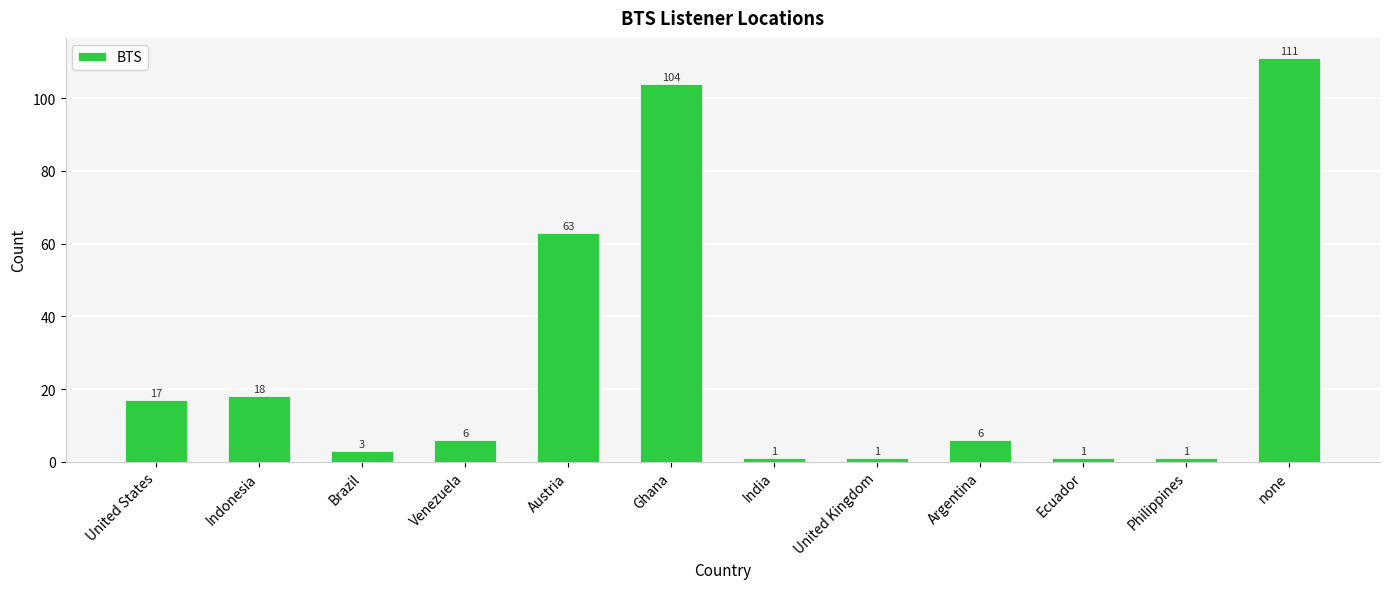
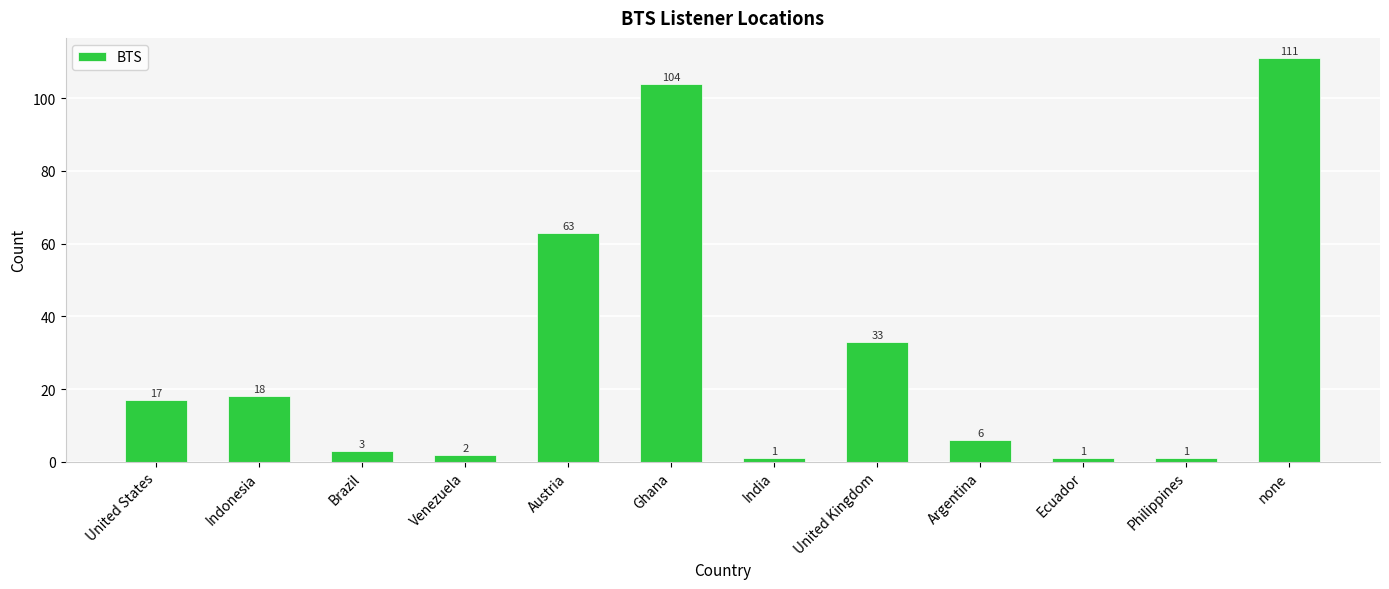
Venezuela: 6 -> 2
United Kingdom: 1 -> 33
